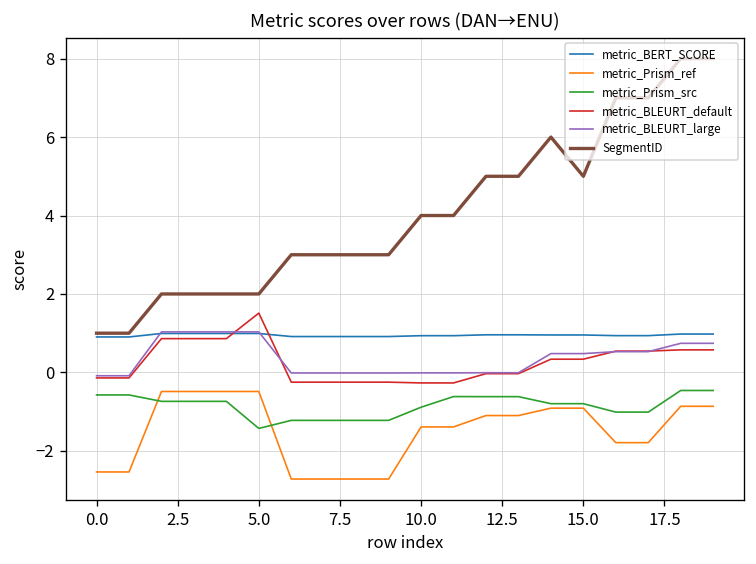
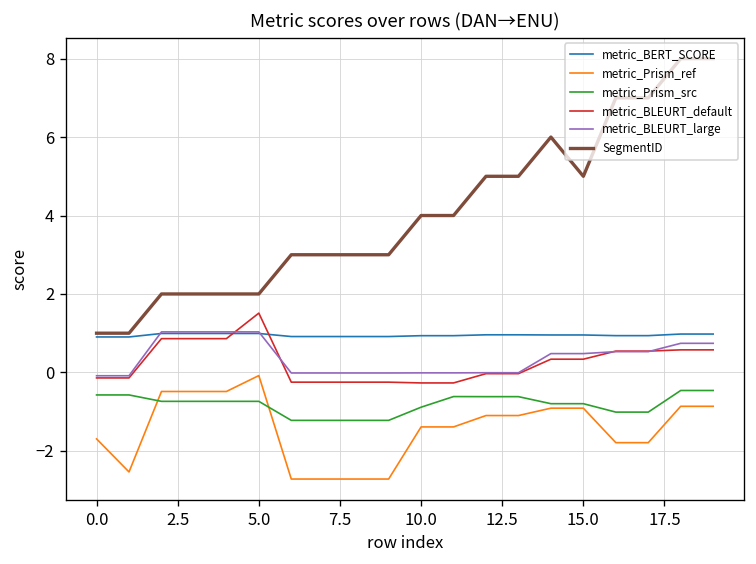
metric_Prism_ref, 0.0: -2.5 -> -1.7
metric_Prism_ref, 5.0: -0.5 -> -0.1
metric_Prism_src, 5.0: -1.4 -> -0.7
